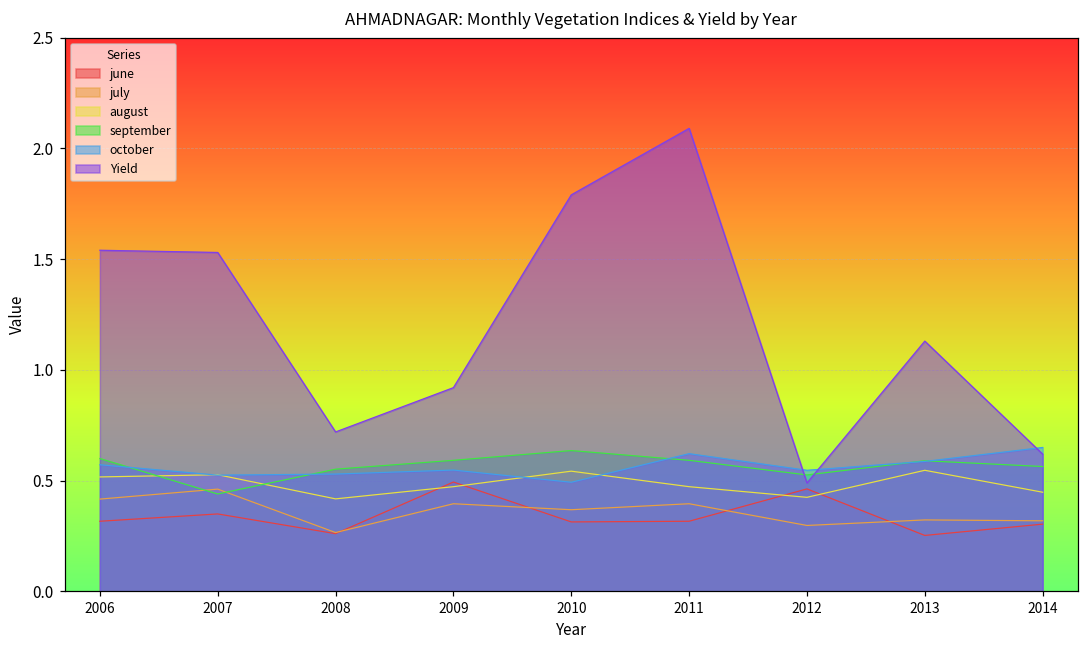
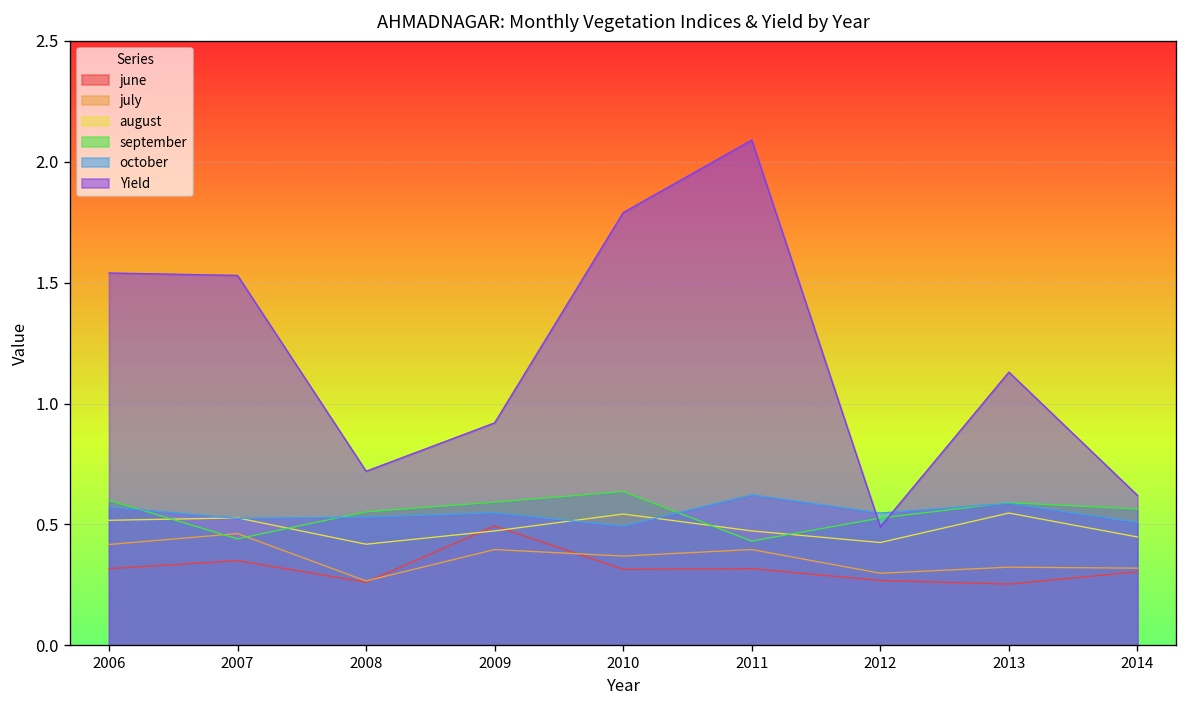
september, 2011: 0.59 -> 0.43
june, 2012: 0.46 -> 0.27
october, 2014: 0.65 -> 0.51
